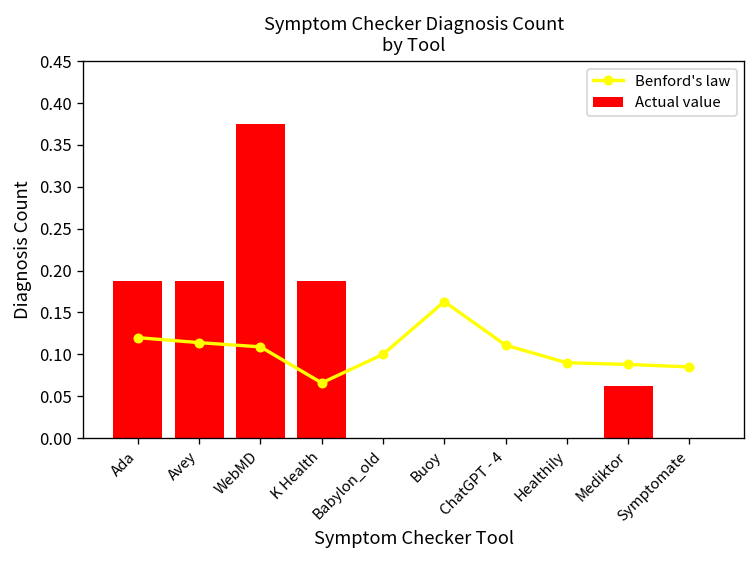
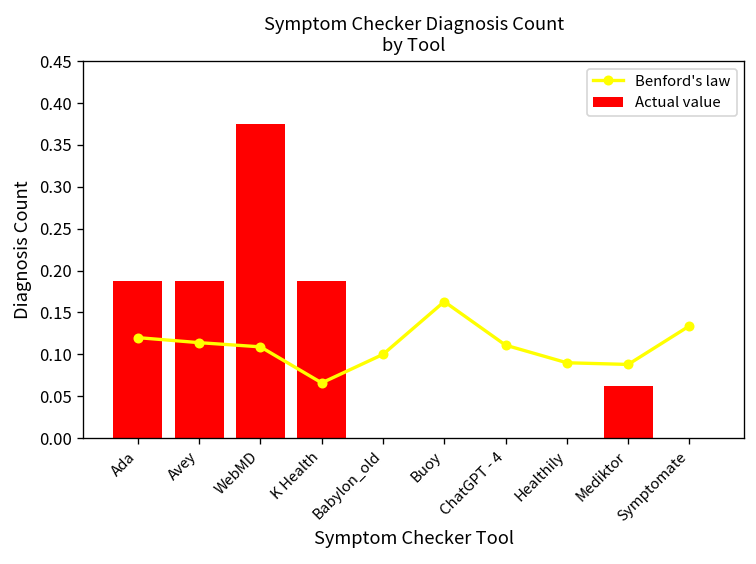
Benford's law, Symptomate: 0.09 -> 0.13
